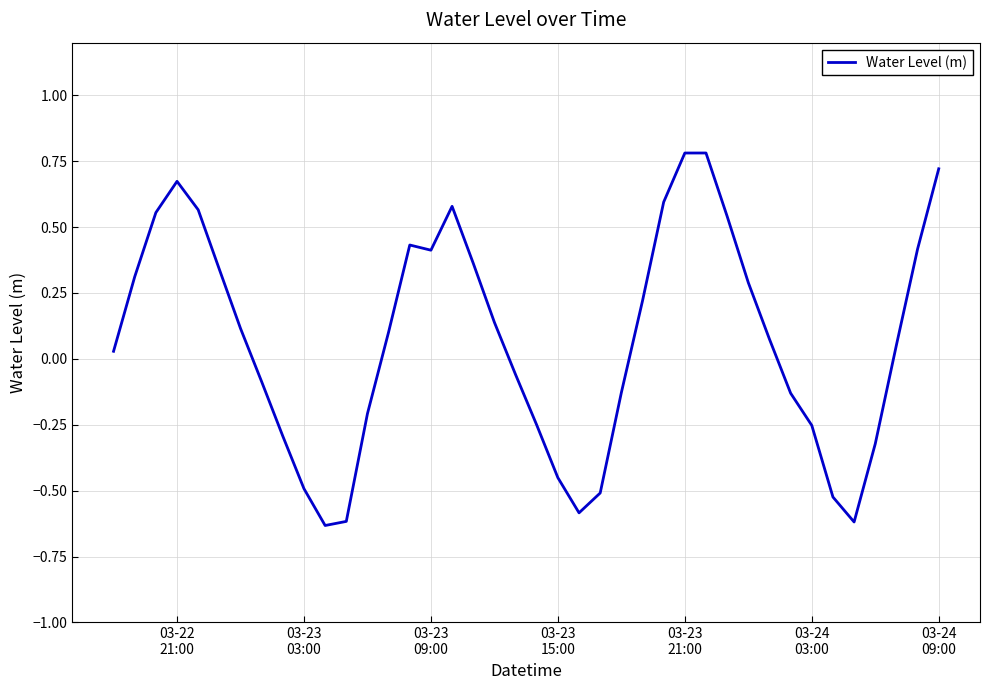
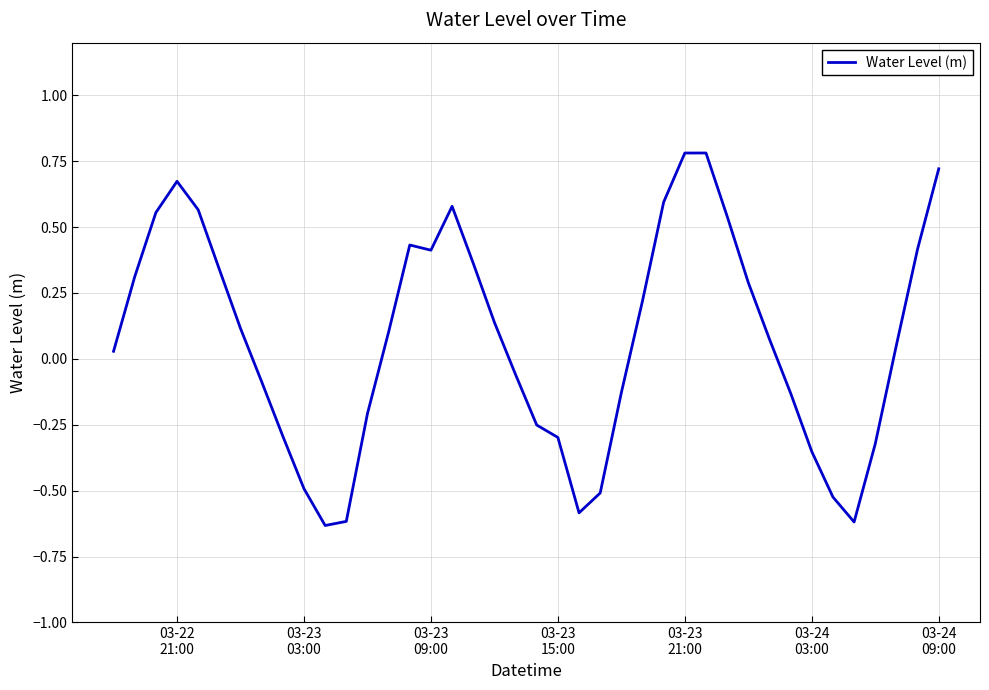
03-23 15:00: -0.45 -> -0.30
03-24 03:00: -0.25 -> -0.35
